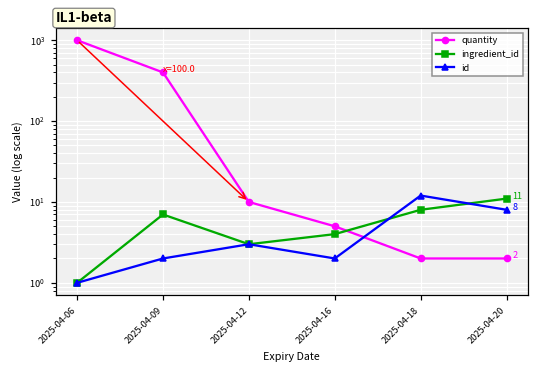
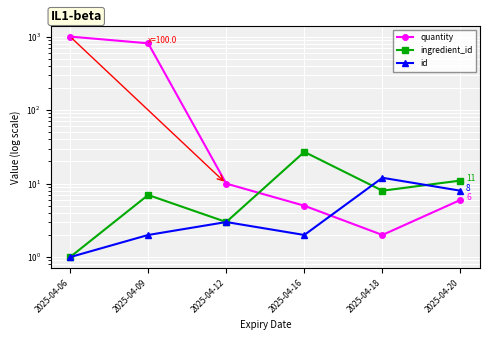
quantity, 2025-04-09: 400 -> 800
ingredient_id, 2025-04-16: 4 -> 27
quantity, 2025-04-20: 2 -> 6
